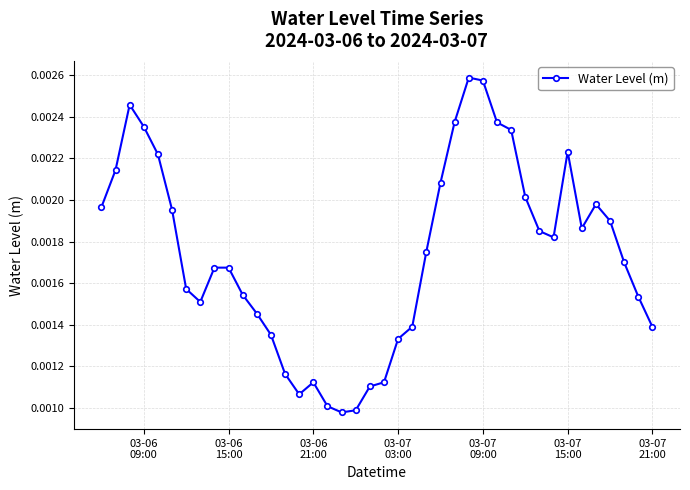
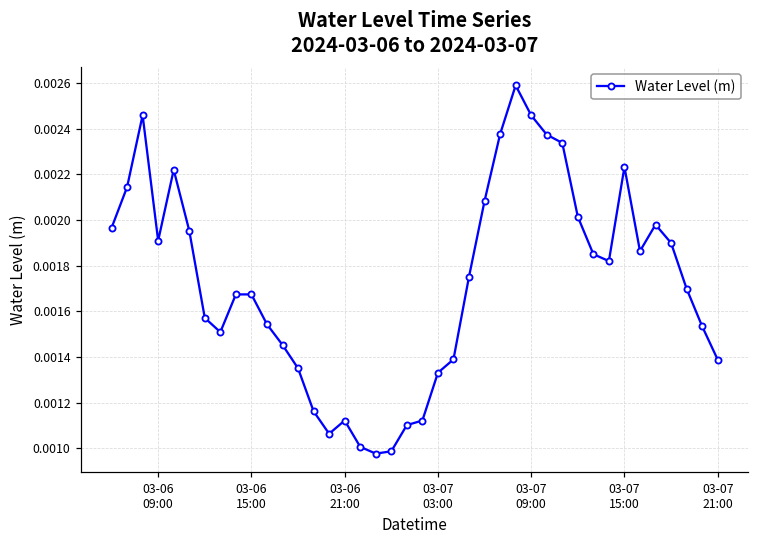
03-06 09:00: 0.00235 -> 0.00191
03-07 09:00: 0.00258 -> 0.00246
